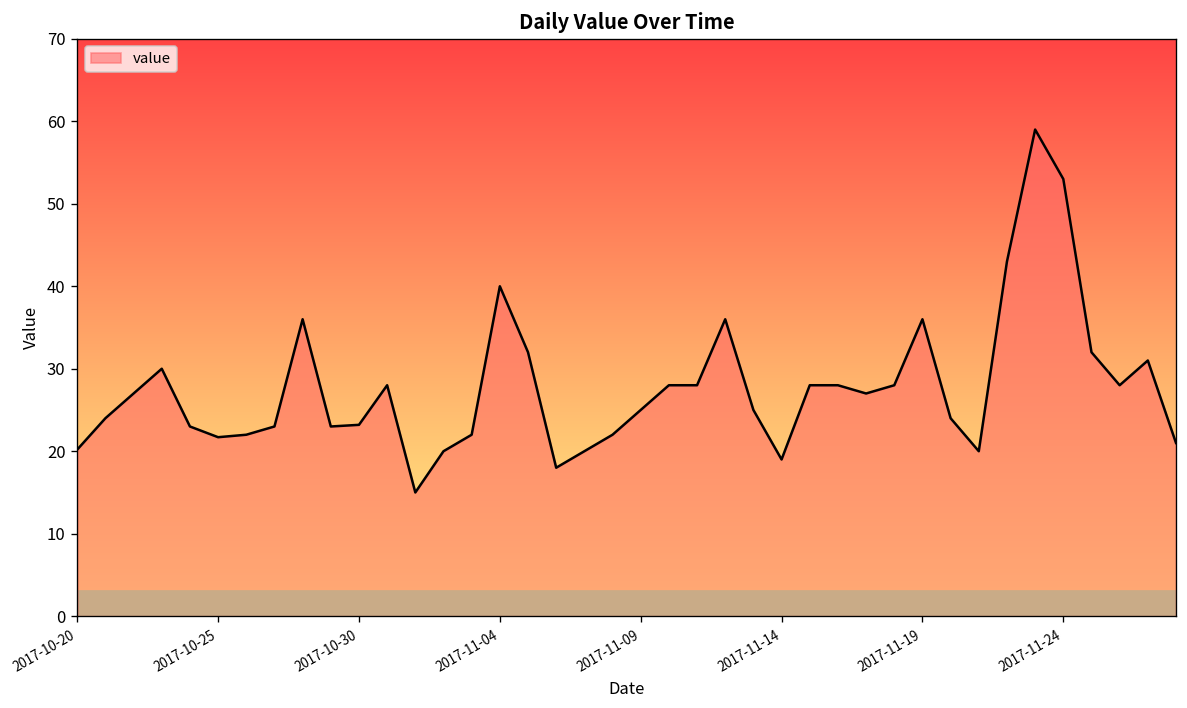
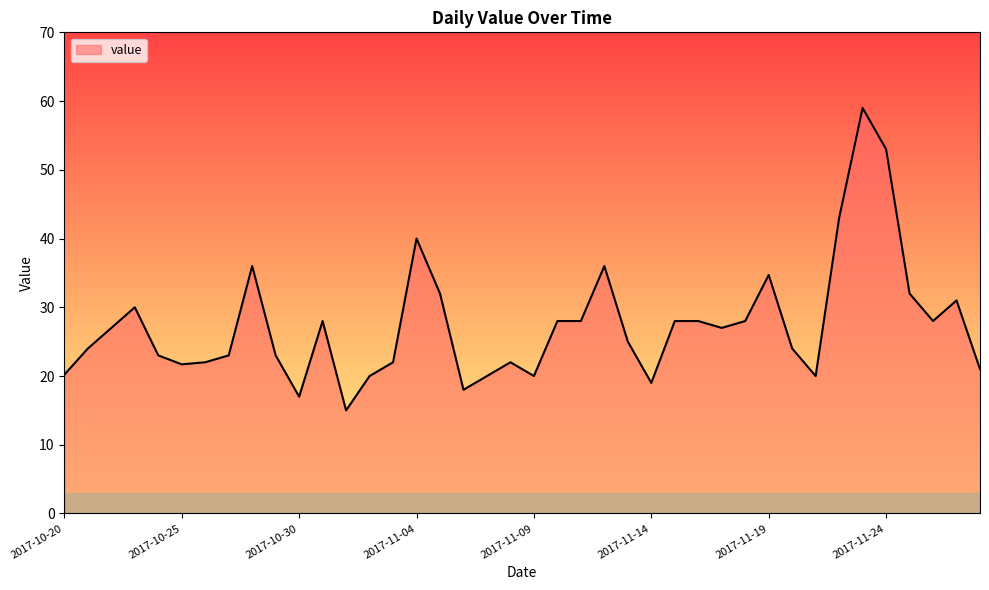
2017-10-30: 23 -> 17
2017-11-09: 25 -> 20
2017-11-19: 36 -> 35
